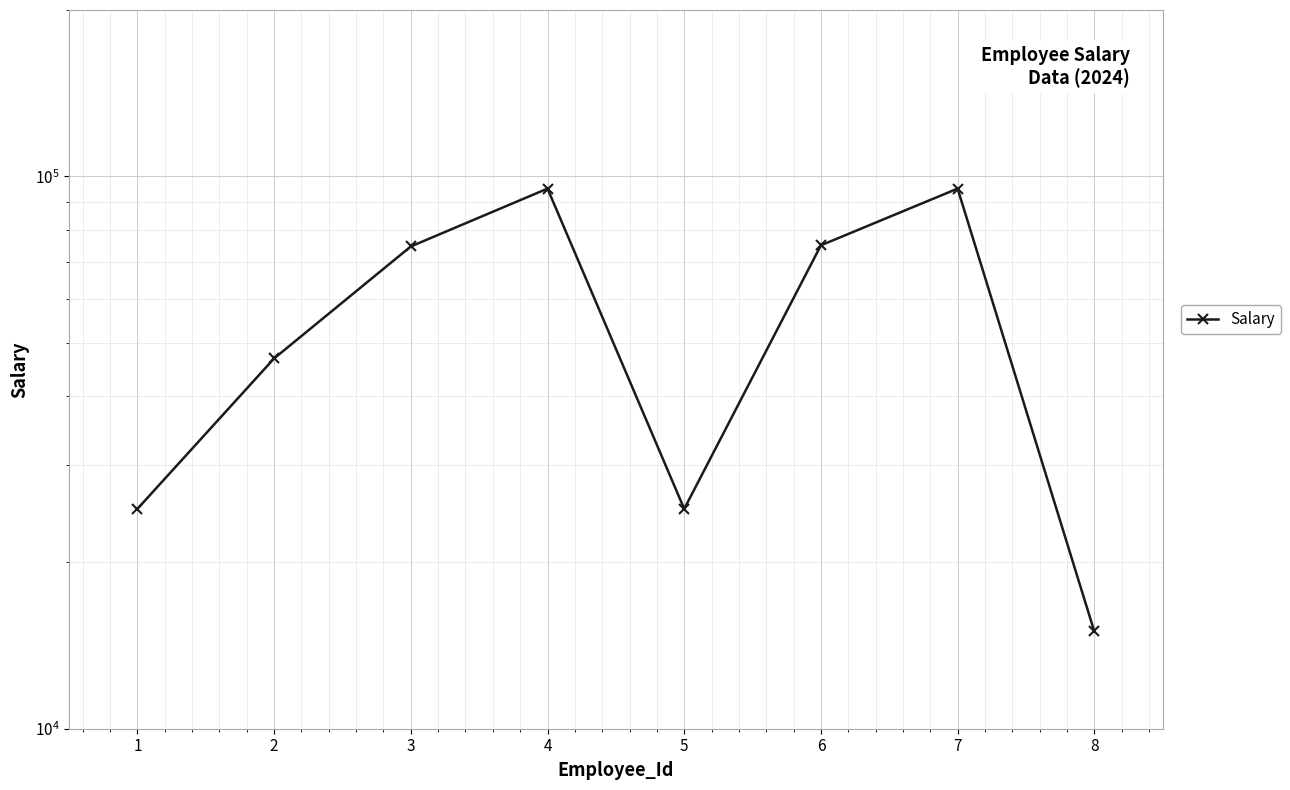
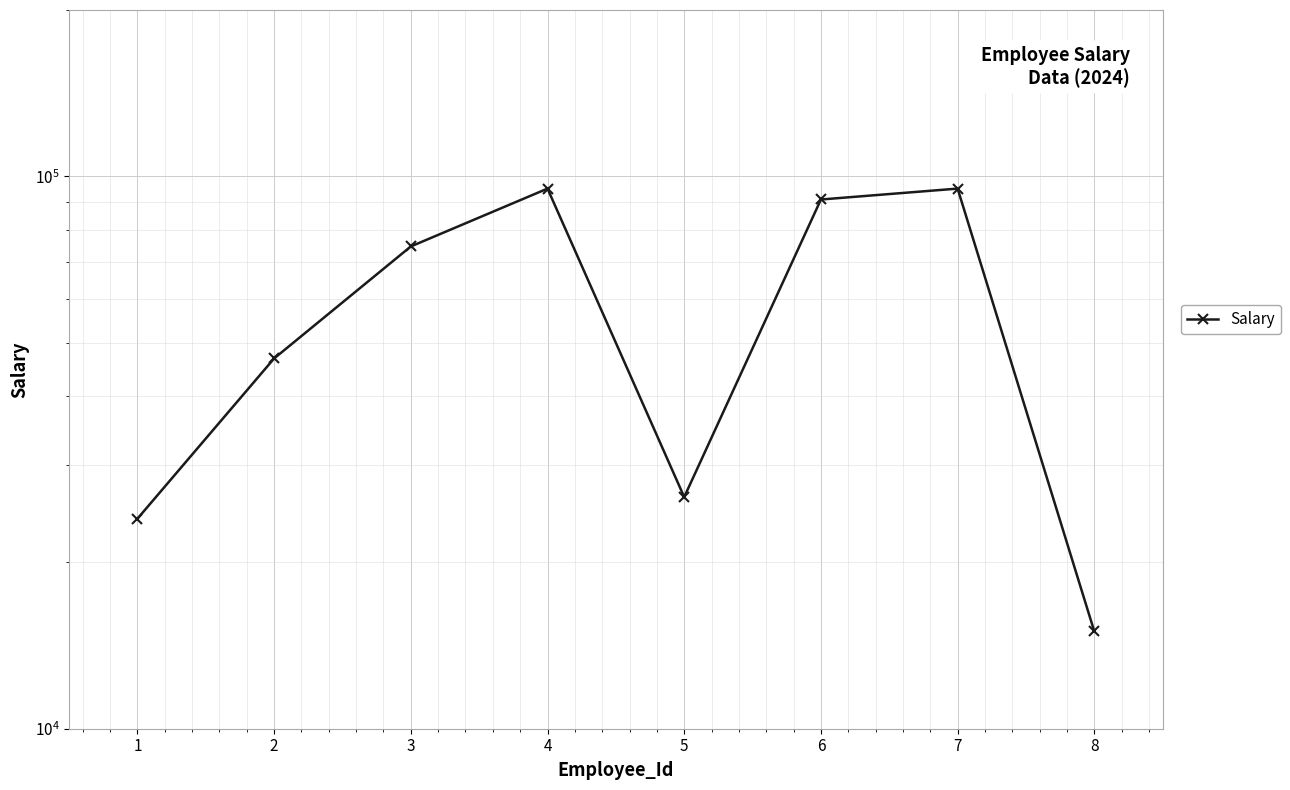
1: 25000 -> 24000
5: 25000 -> 26000
6: 75000 -> 91000
